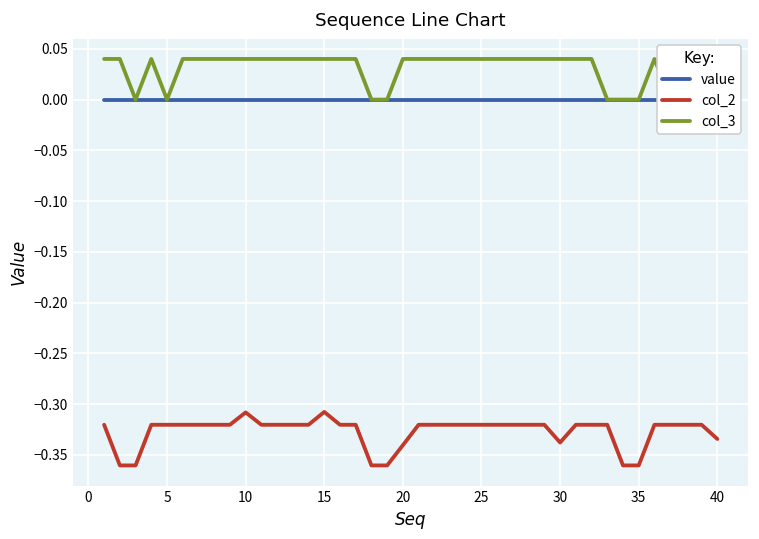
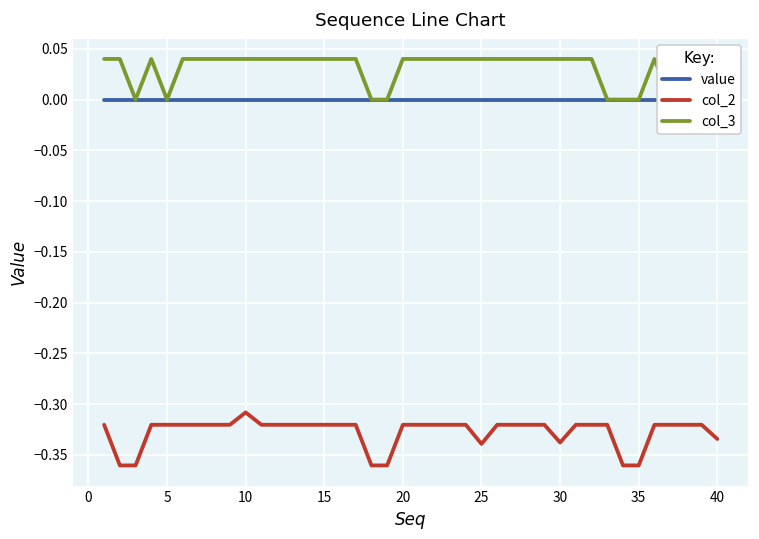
col_2, 15: -0.31 -> -0.32
col_2, 20: -0.34 -> -0.32
col_2, 25: -0.32 -> -0.34
